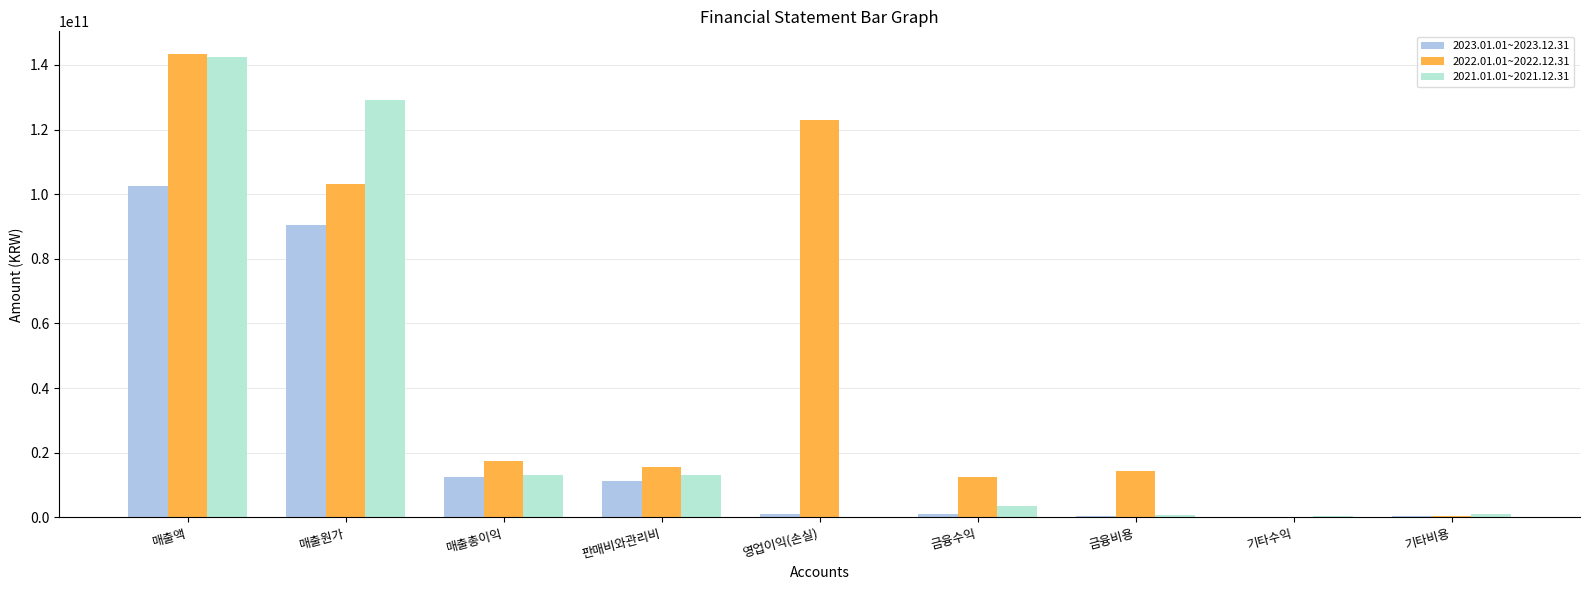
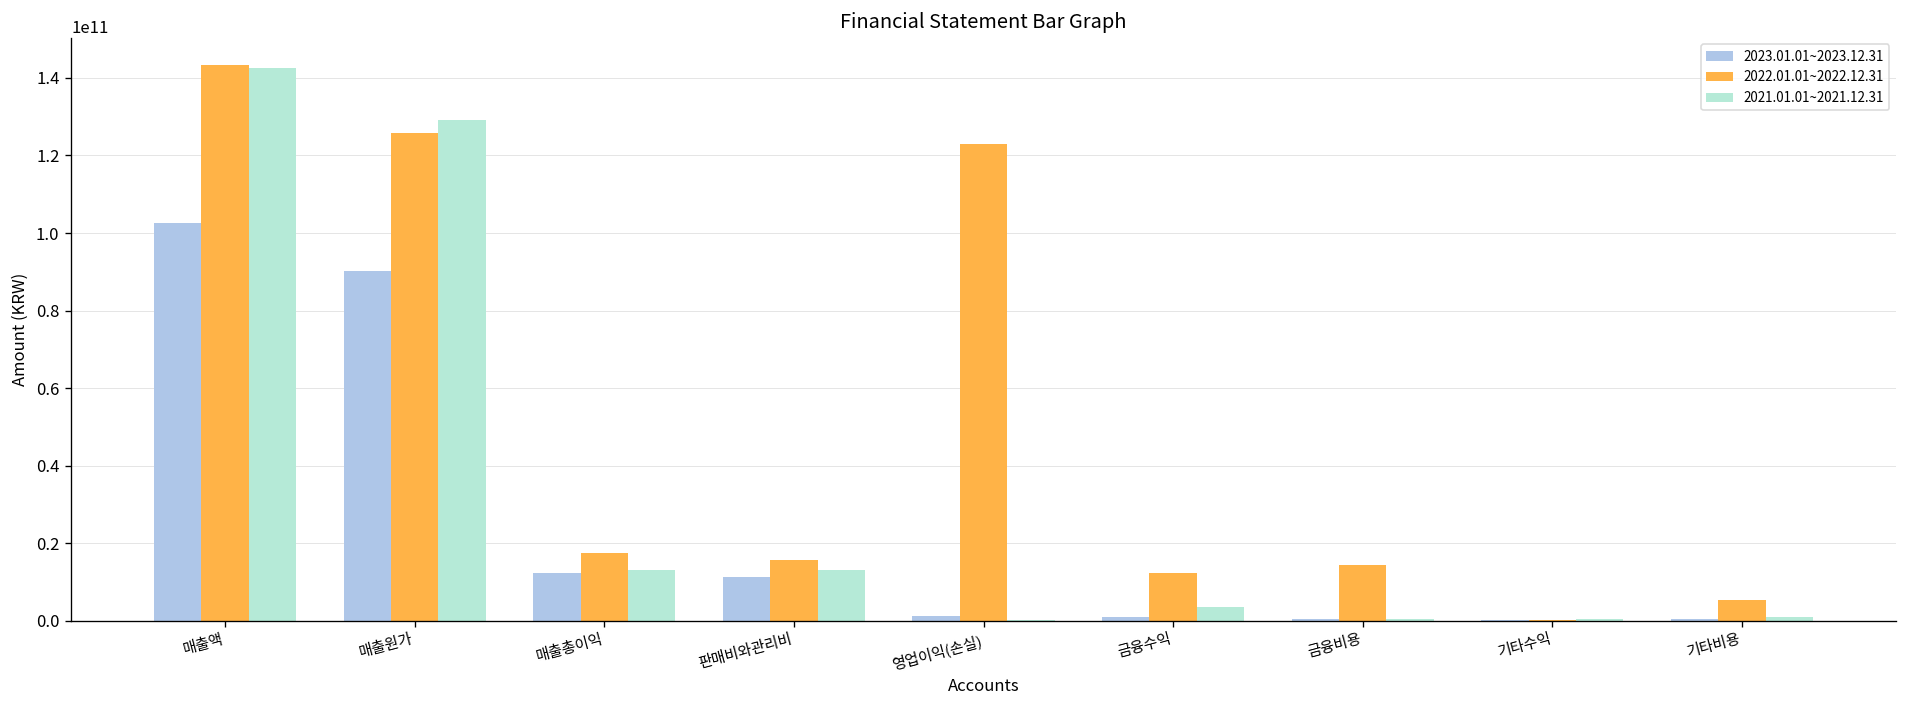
2022.01.01~2022.12.31, 매출원가: 103000000000 -> 126000000000
2022.01.01~2022.12.31, 기타비용: 0 -> 5000000000
